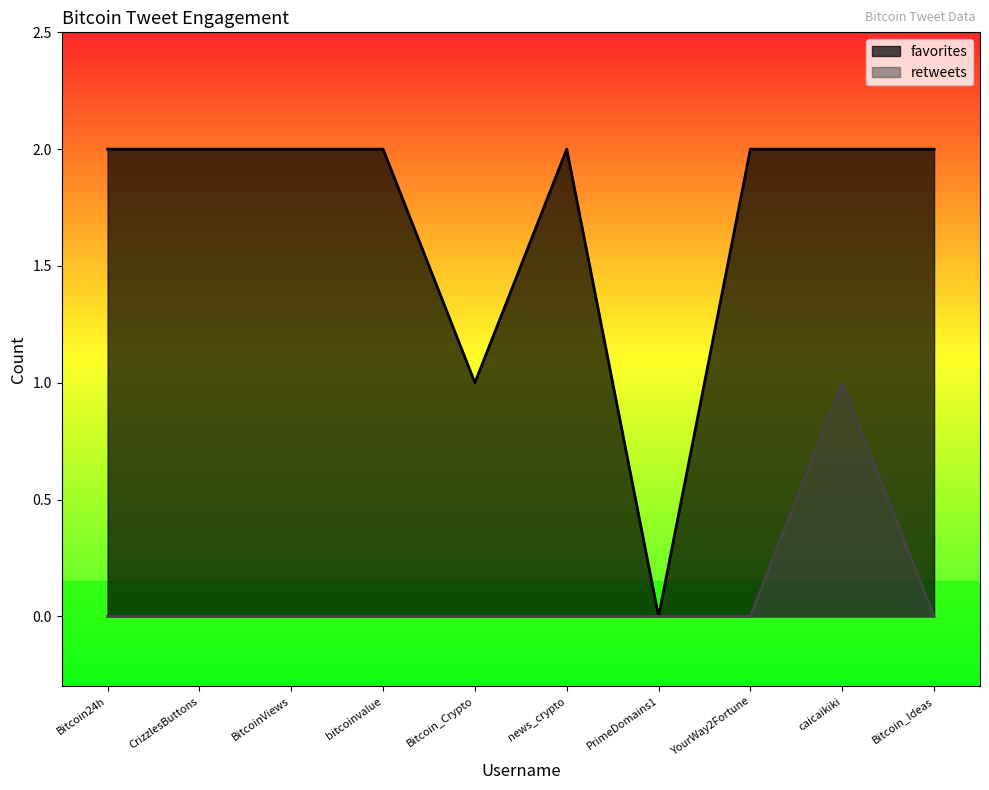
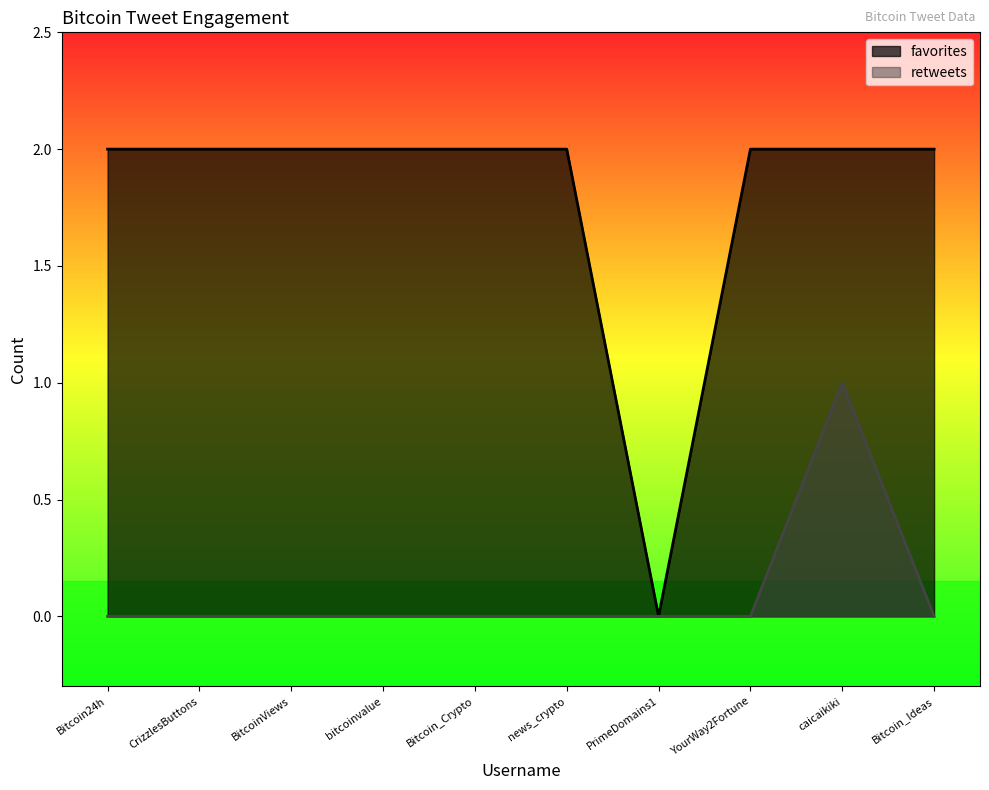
favorites, Bitcoin_Crypto: 1 -> 2
